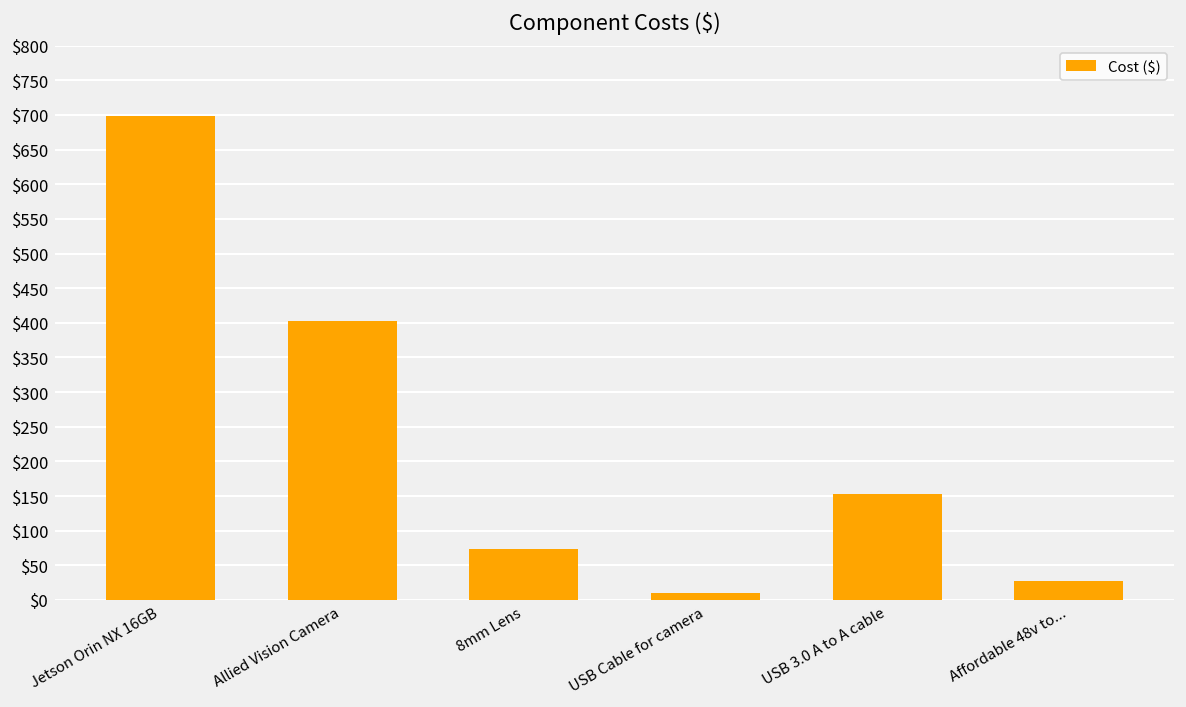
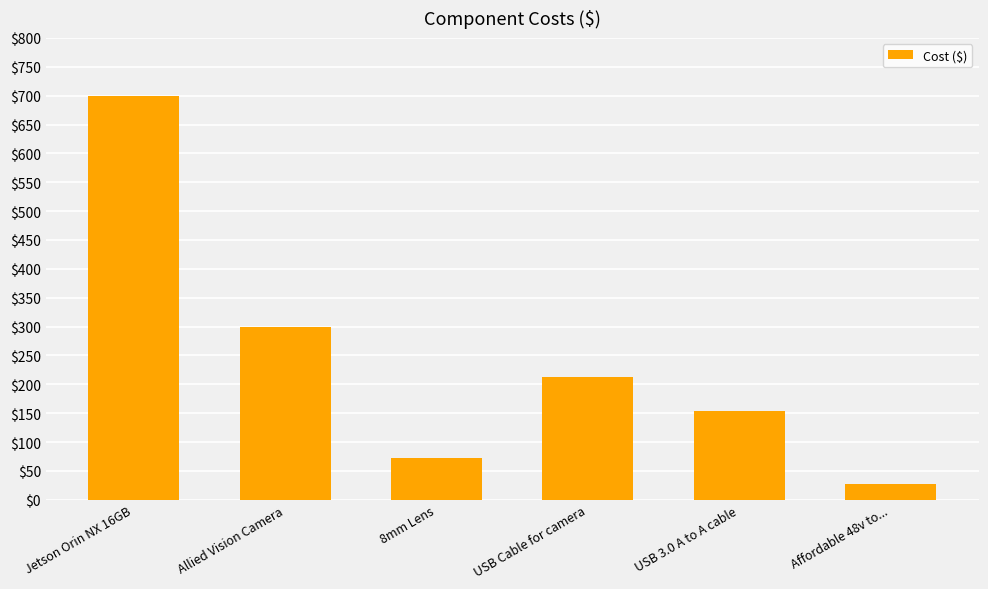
Allied Vision Camera: $400 -> $300
USB Cable for camera: $10 -> $210
